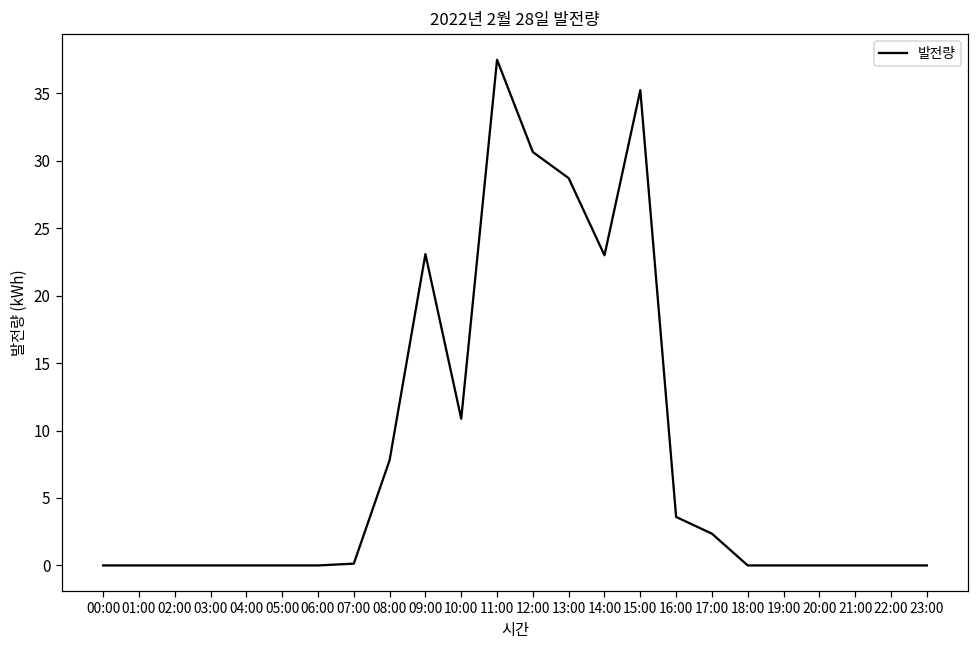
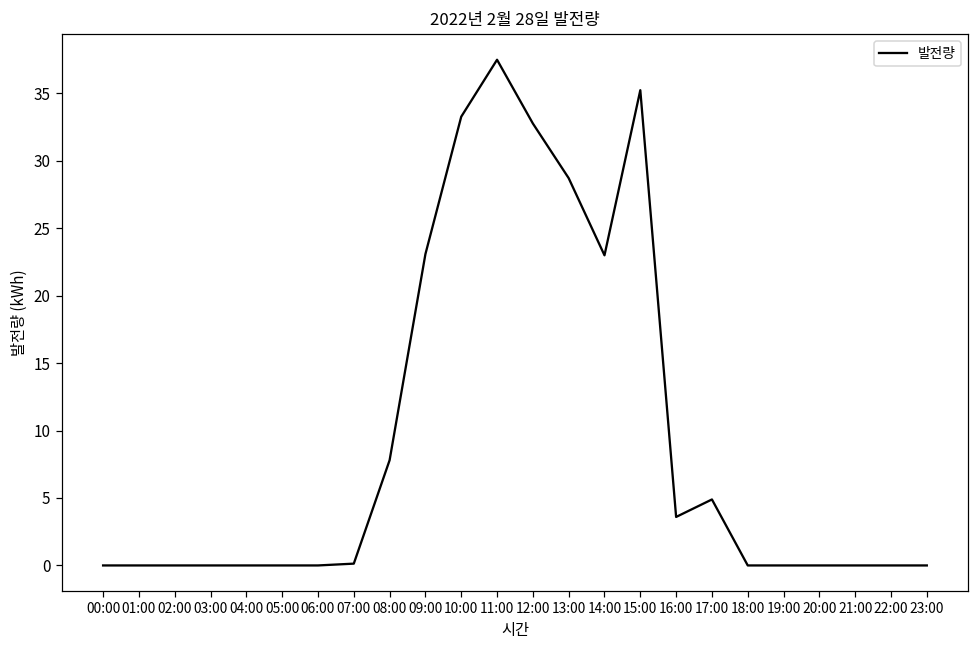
10:00: 10.9 -> 33.3
12:00: 30.6 -> 32.8
17:00: 2.4 -> 4.9
